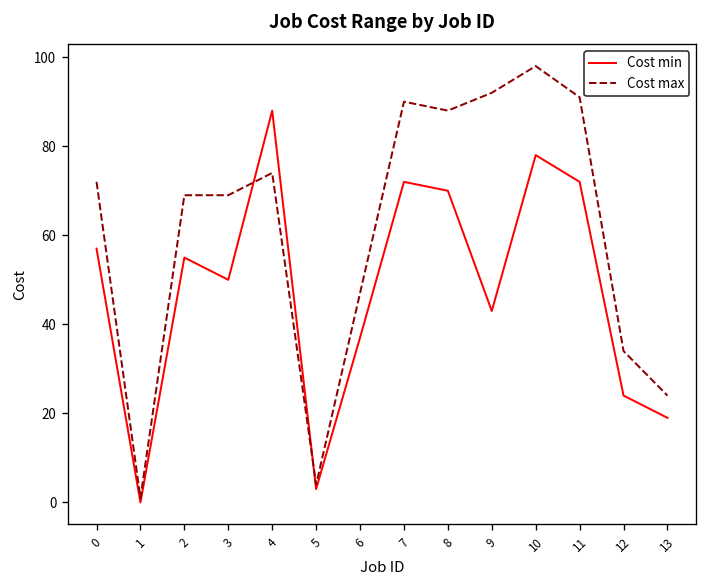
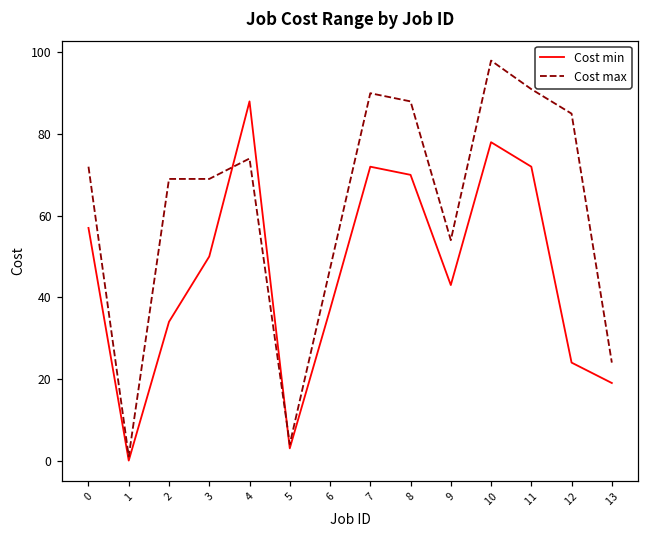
Cost min, 2: 55 -> 34
Cost max, 9: 92 -> 54
Cost max, 12: 34 -> 85
